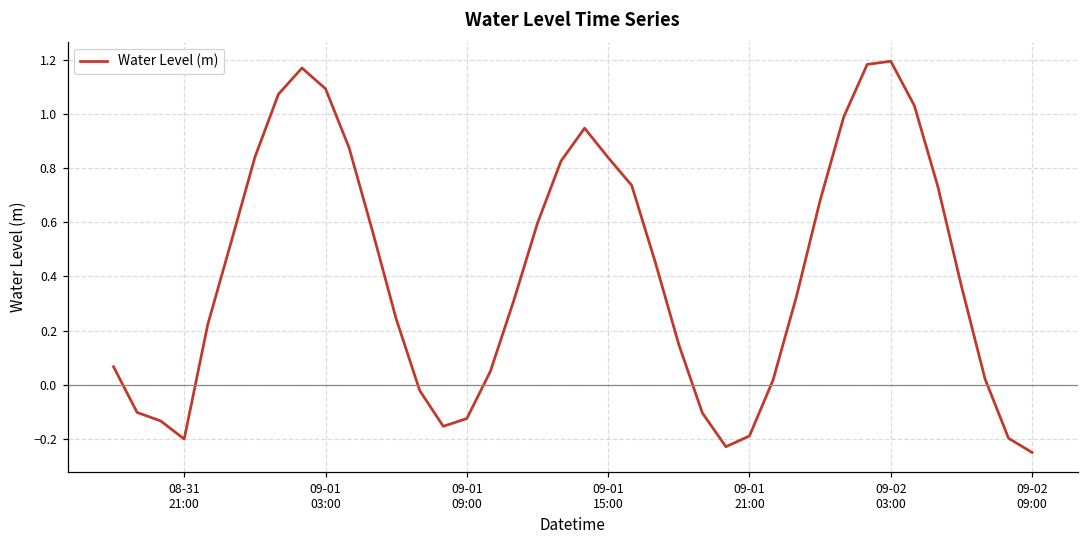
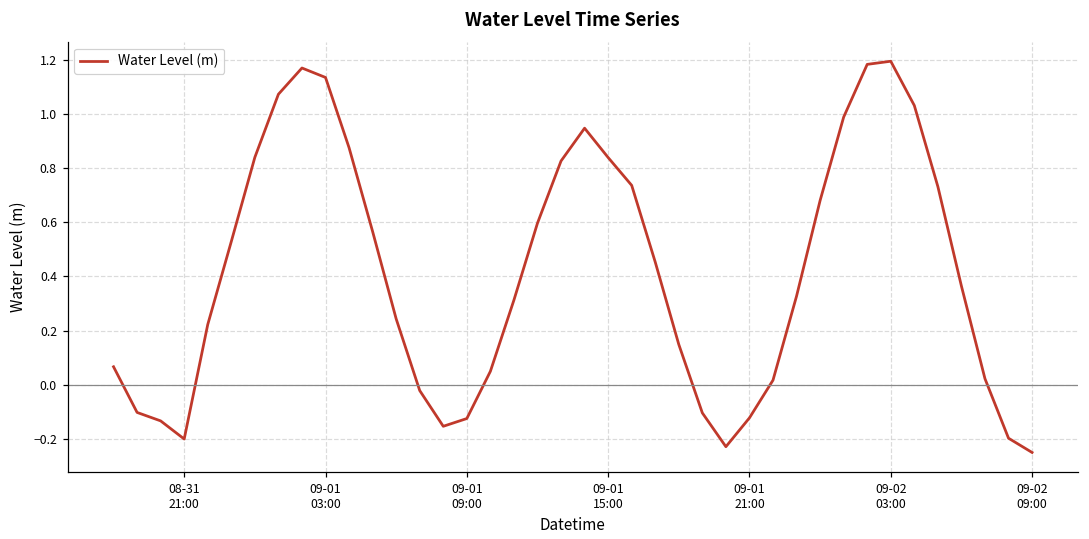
09-01 03:00: 1.09 -> 1.13
09-01 21:00: -0.19 -> -0.12
